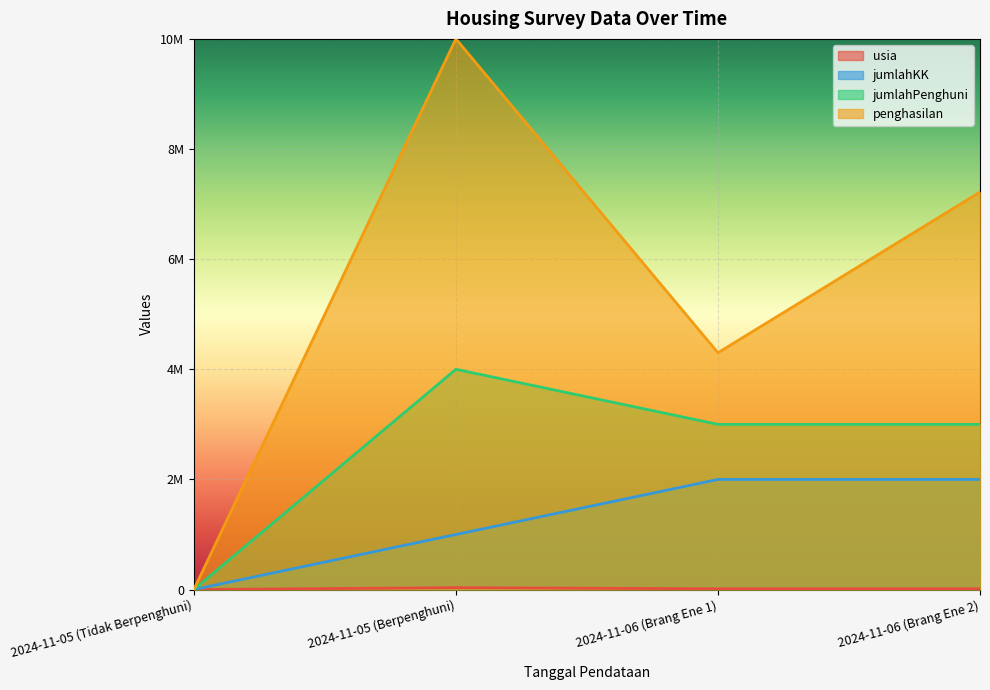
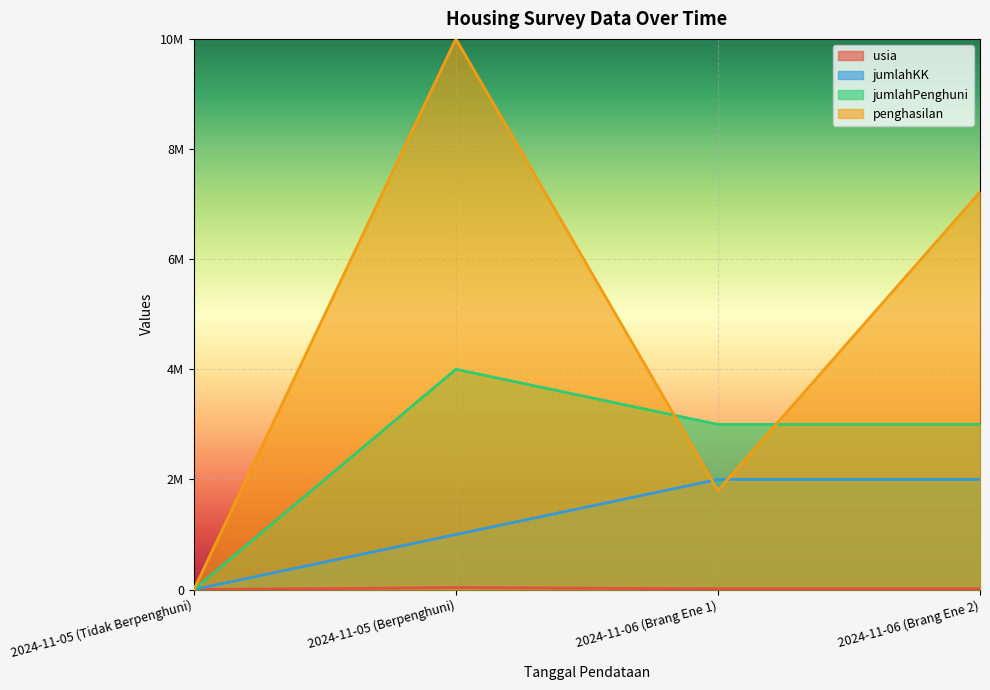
penghasilan, 2024-11-06 (Brang Ene 1): 4300000 -> 1800000
